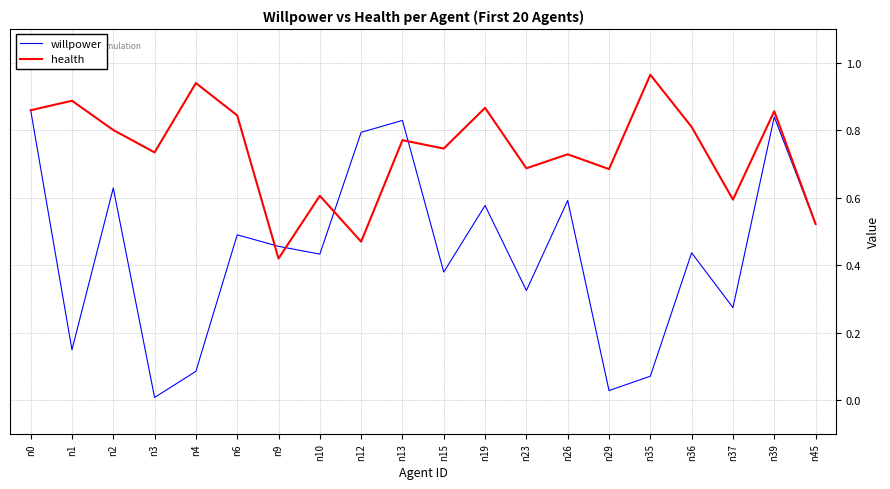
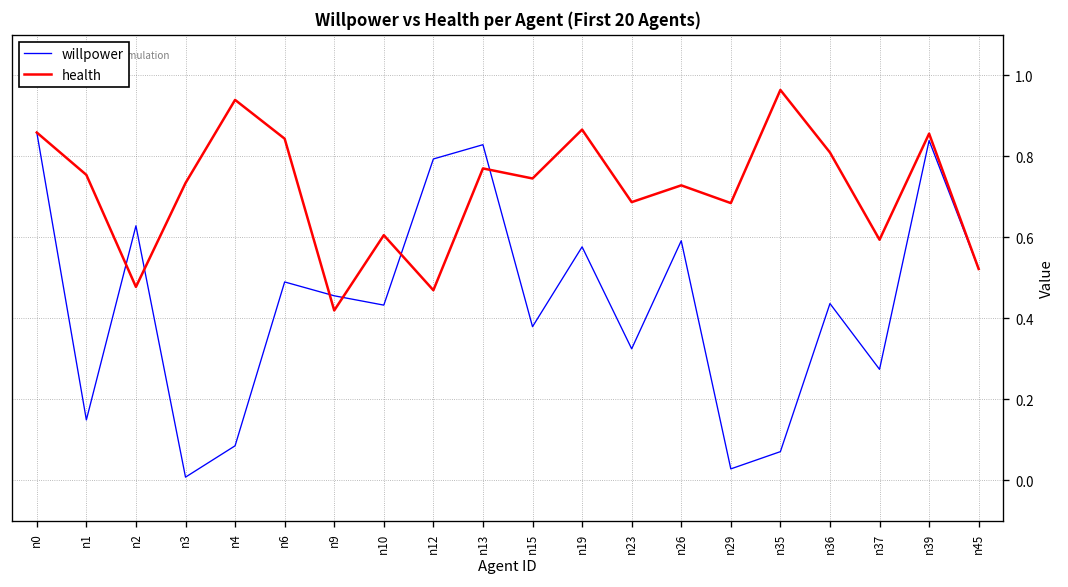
health, n1: 0.89 -> 0.75
health, n2: 0.80 -> 0.48
